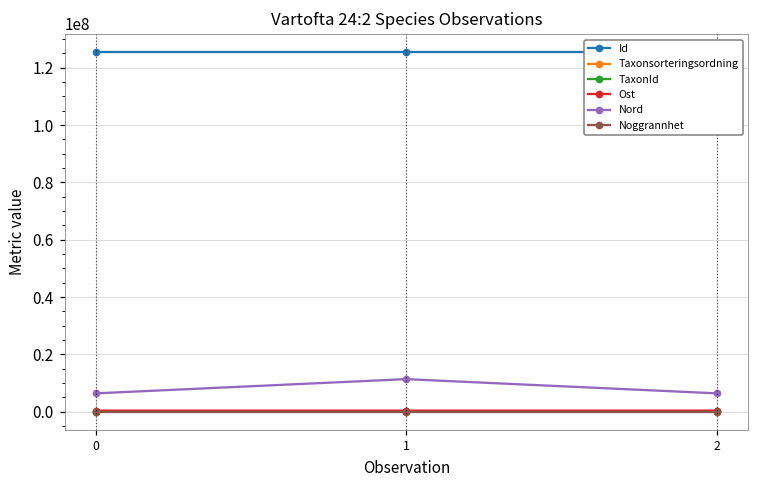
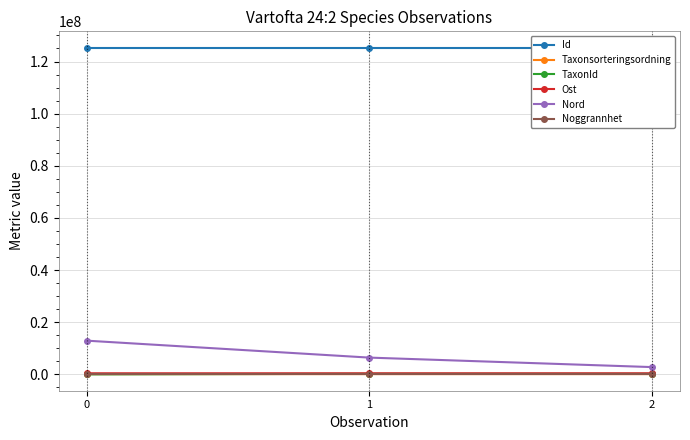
Nord, 0: 6000000 -> 13000000
Nord, 1: 11000000 -> 6000000
Nord, 2: 6000000 -> 3000000
